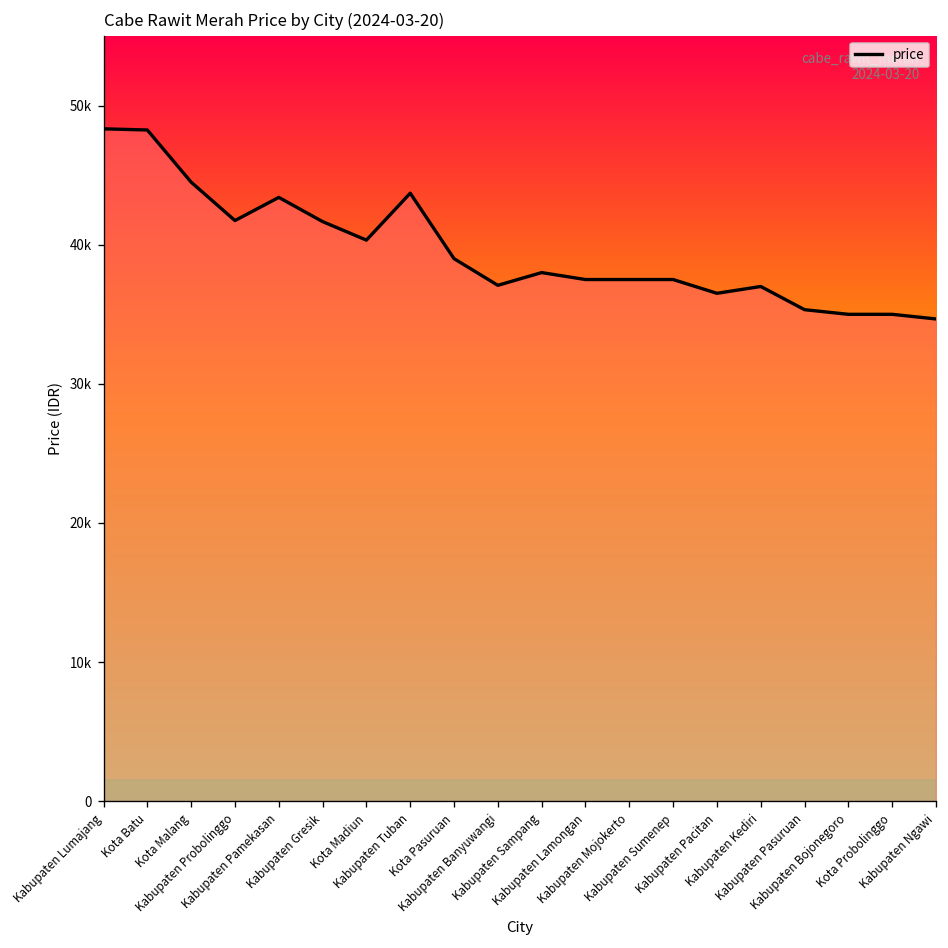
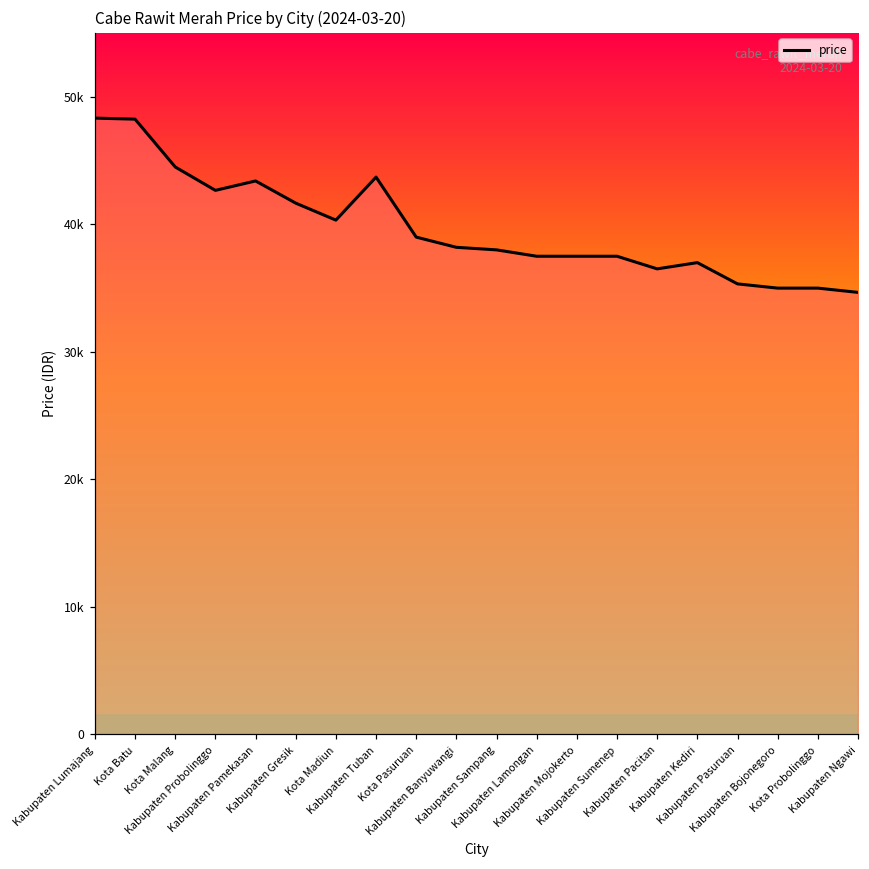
Kabupaten Probolinggo: 41700 -> 42700
Kabupaten Banyuwangi: 37100 -> 38200
